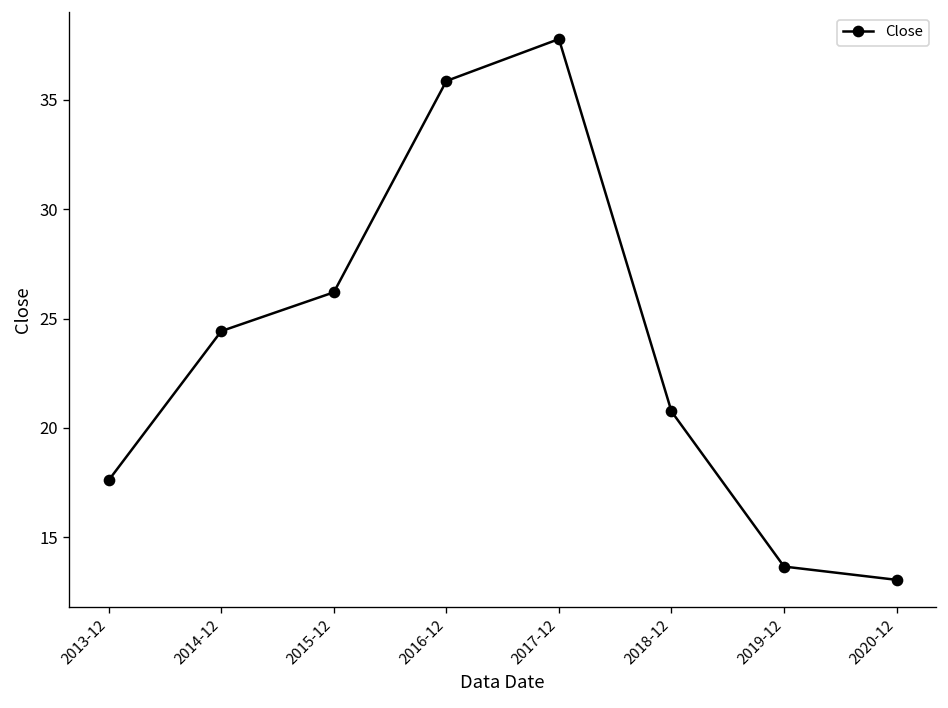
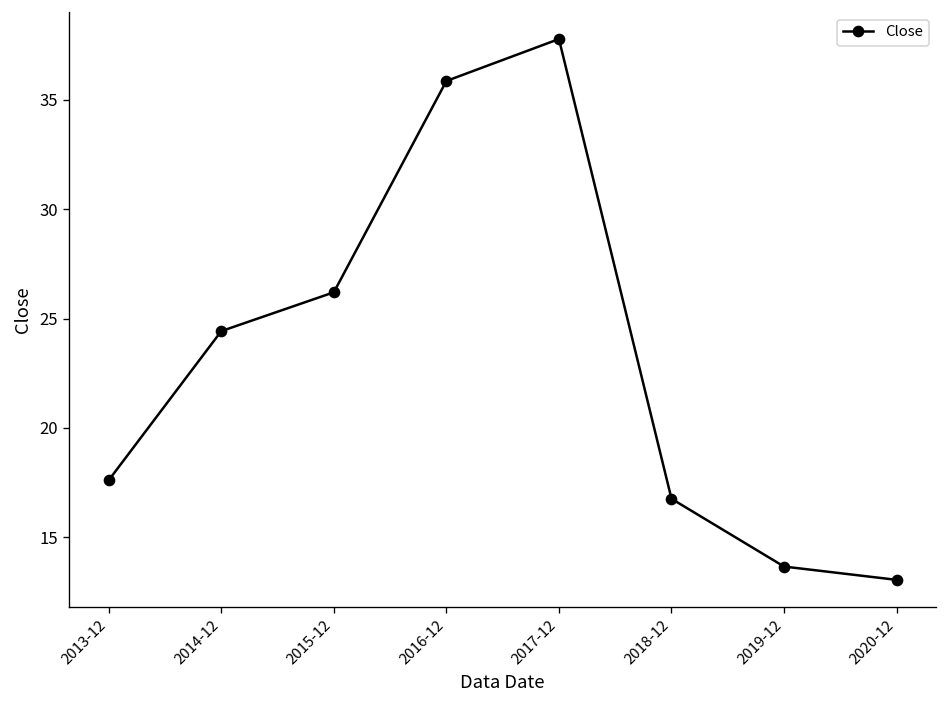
2018-12: 20.7 -> 16.8
